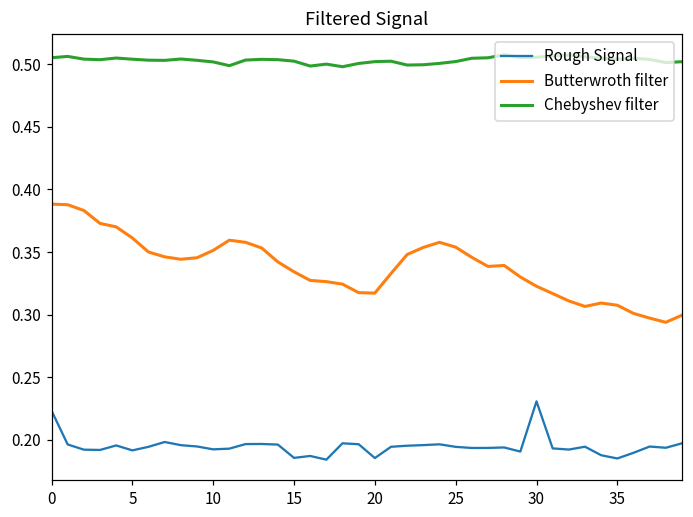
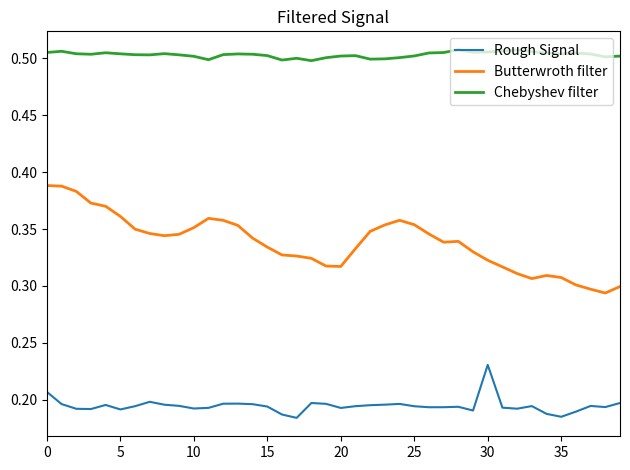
Rough Signal, 0: 0.223 -> 0.207
Rough Signal, 15: 0.185 -> 0.194
Rough Signal, 20: 0.185 -> 0.193
